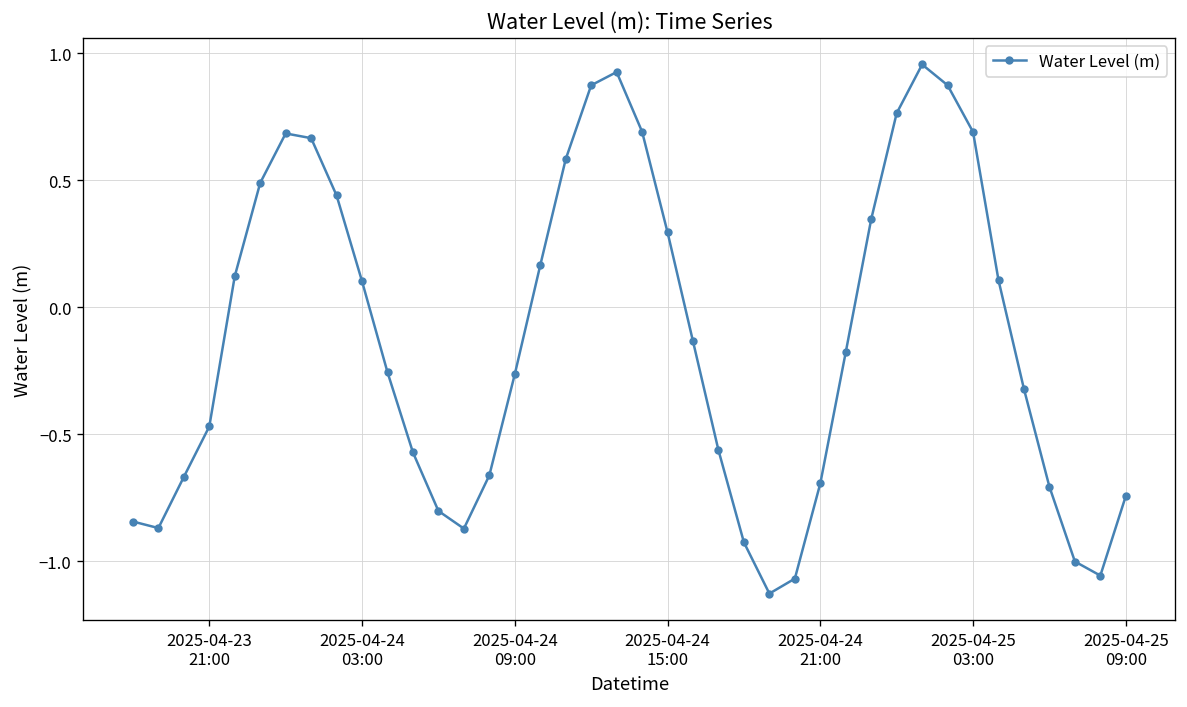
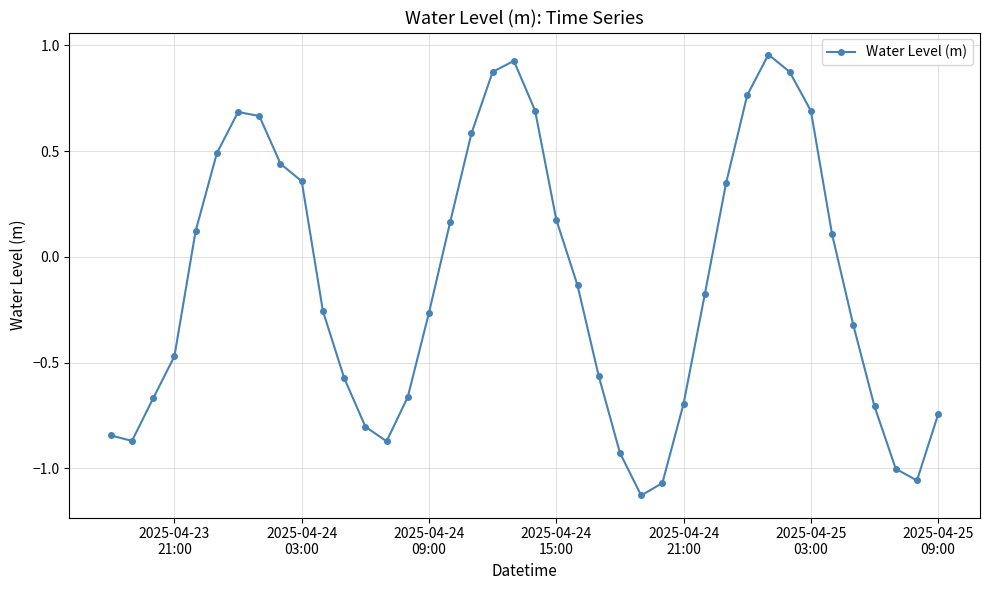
2025-04-24 03:00: 0.10 -> 0.36
2025-04-24 15:00: 0.30 -> 0.18
